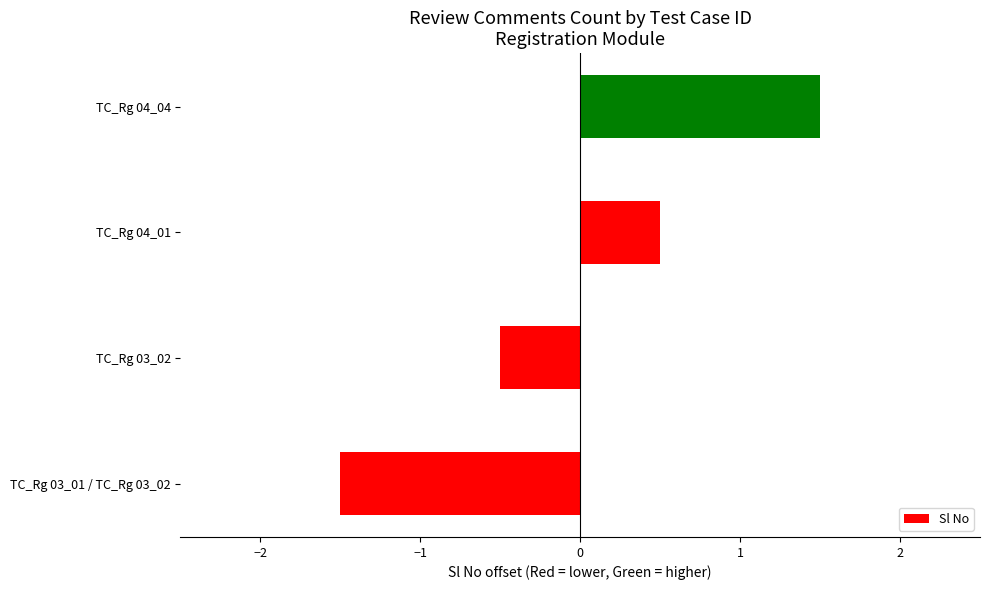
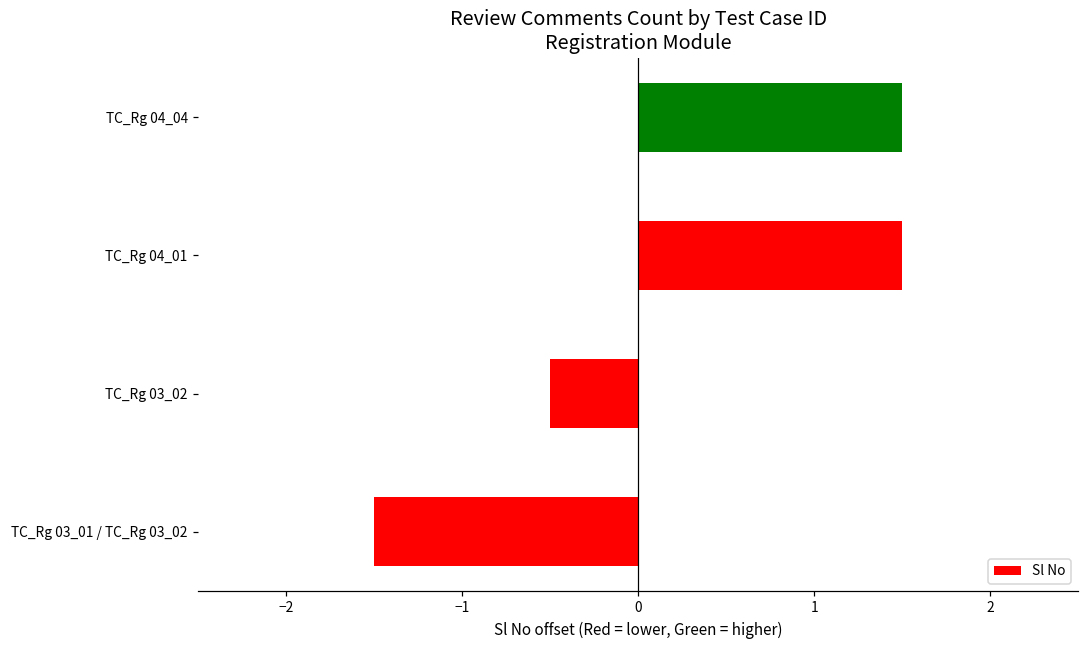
TC_Rg 04_01: 0.50 -> 1.50
